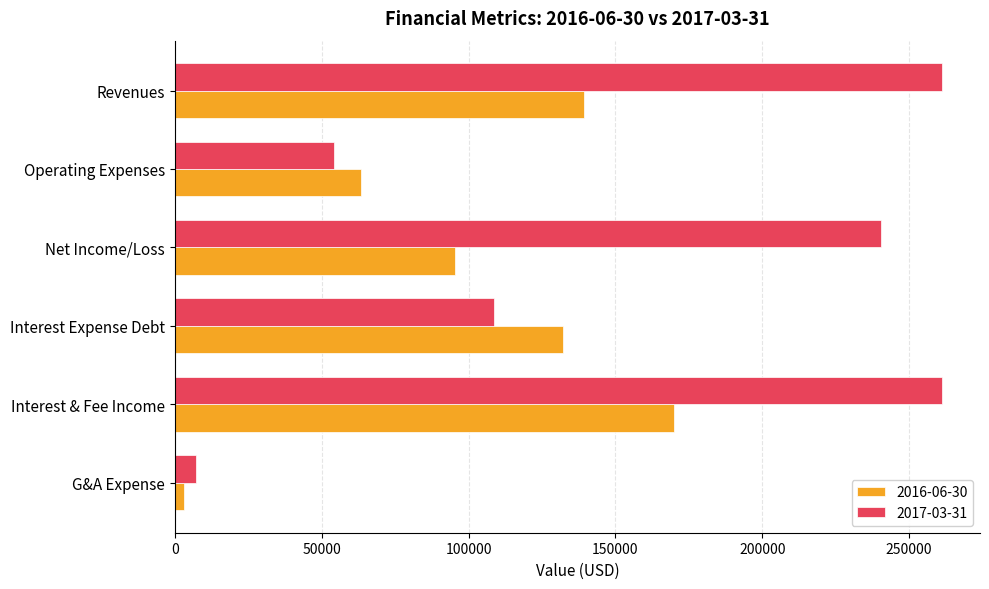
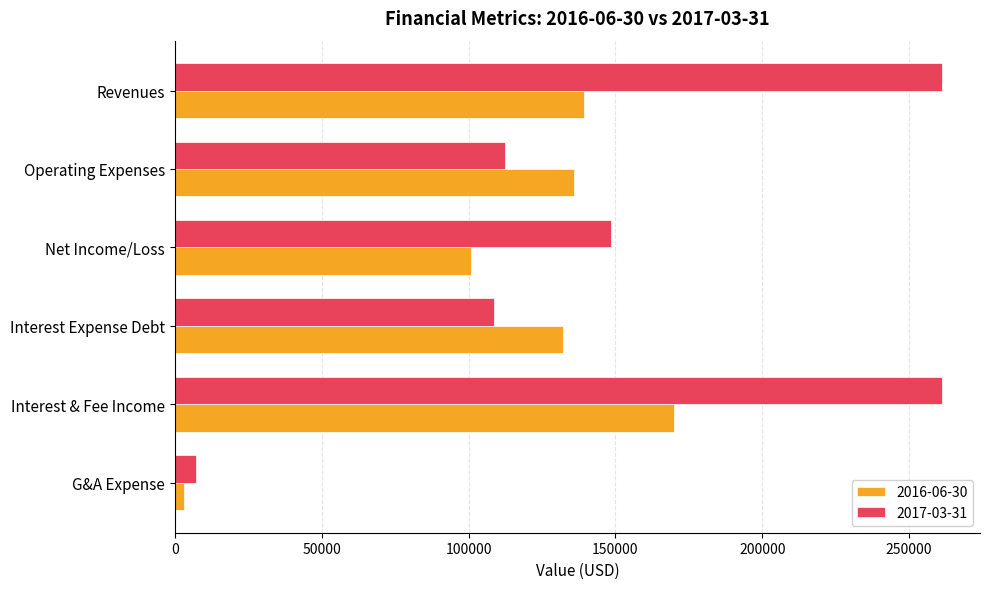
2017-03-31, Operating Expenses: 54000 -> 113000
2016-06-30, Operating Expenses: 63000 -> 136000
2017-03-31, Net Income/Loss: 240000 -> 149000
2016-06-30, Net Income/Loss: 96000 -> 101000
